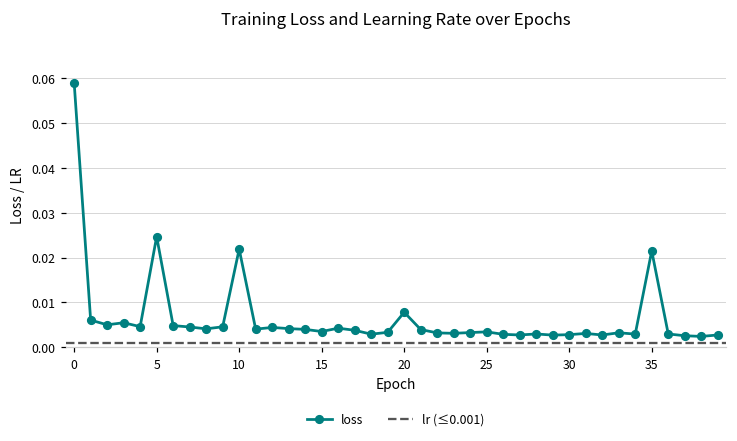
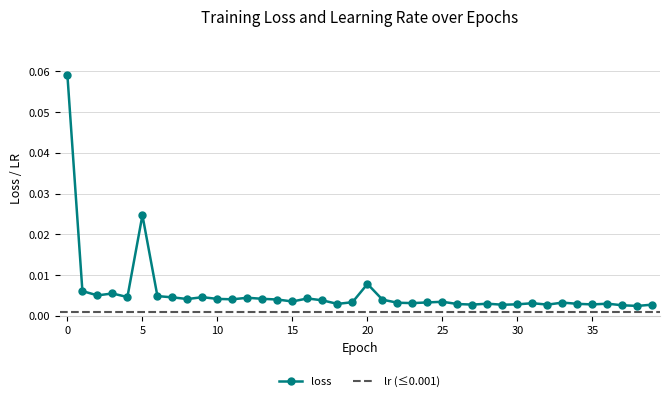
10: 0.022 -> 0.004
35: 0.022 -> 0.003
